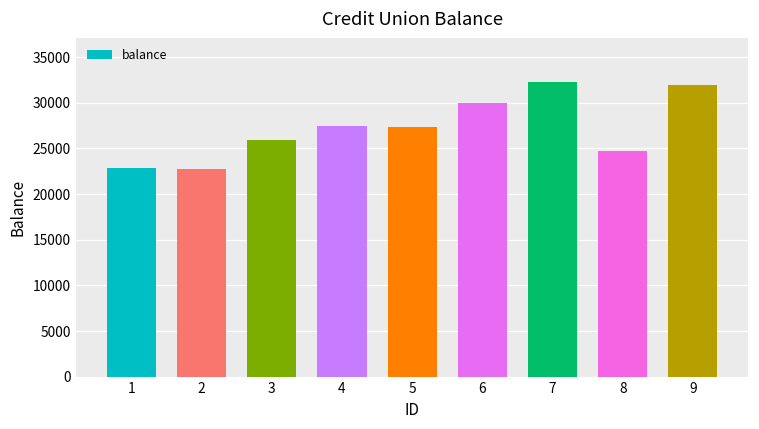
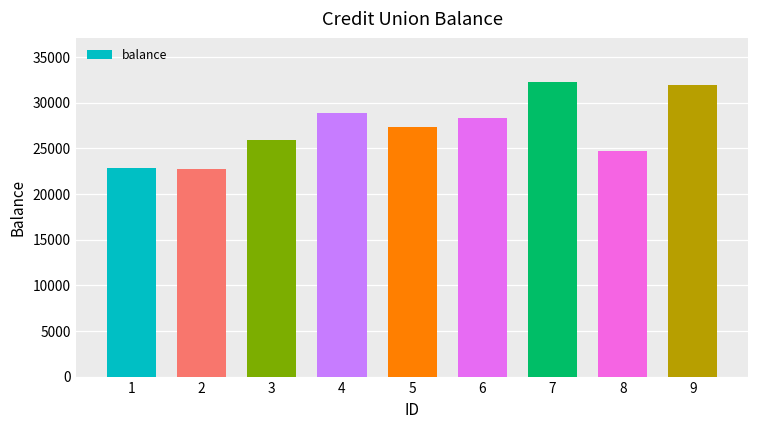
4: 28000 -> 29000
6: 30000 -> 28000
